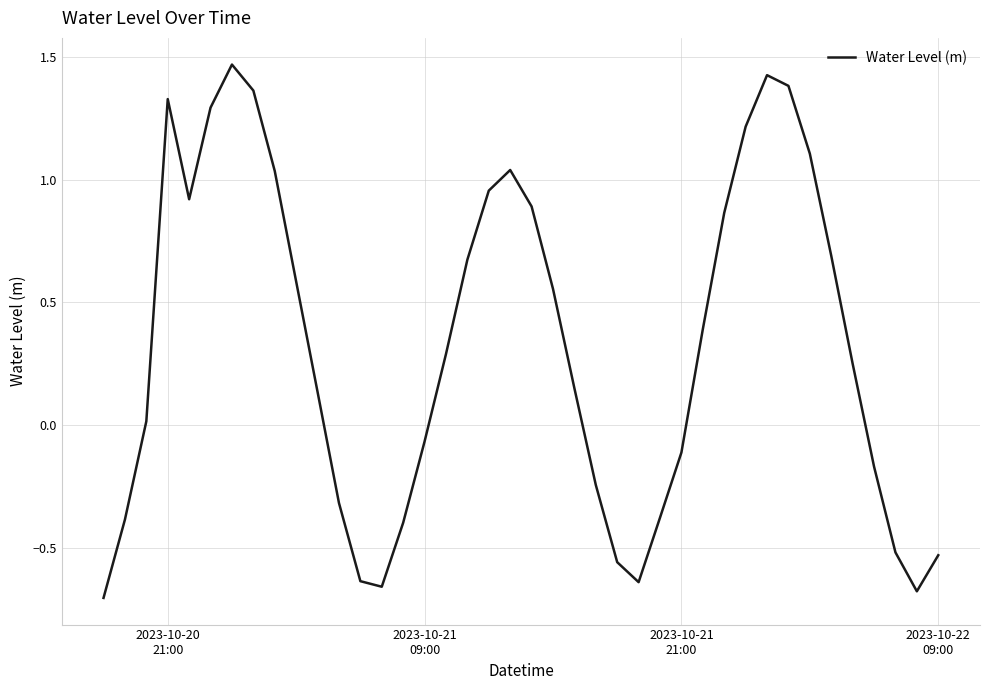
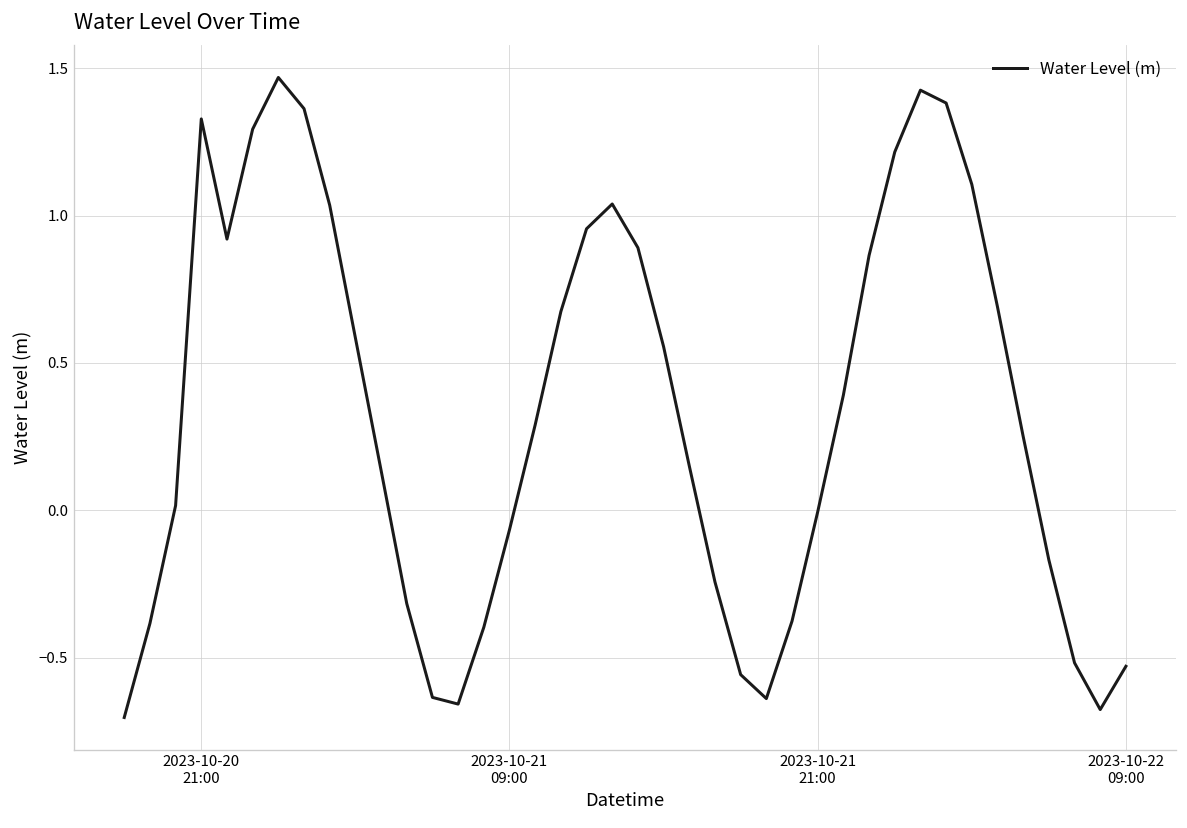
2023-10-21 21:00: -0.11 -> -0.01
